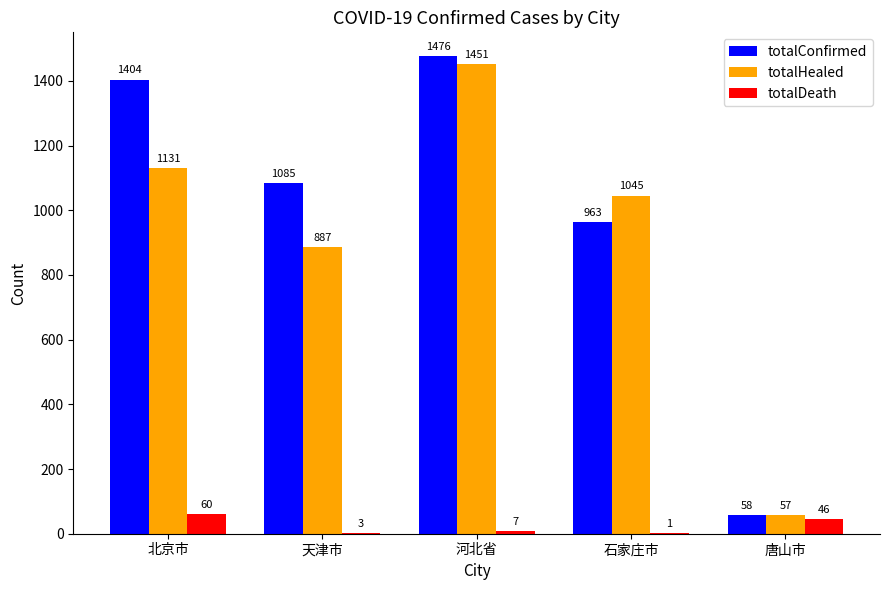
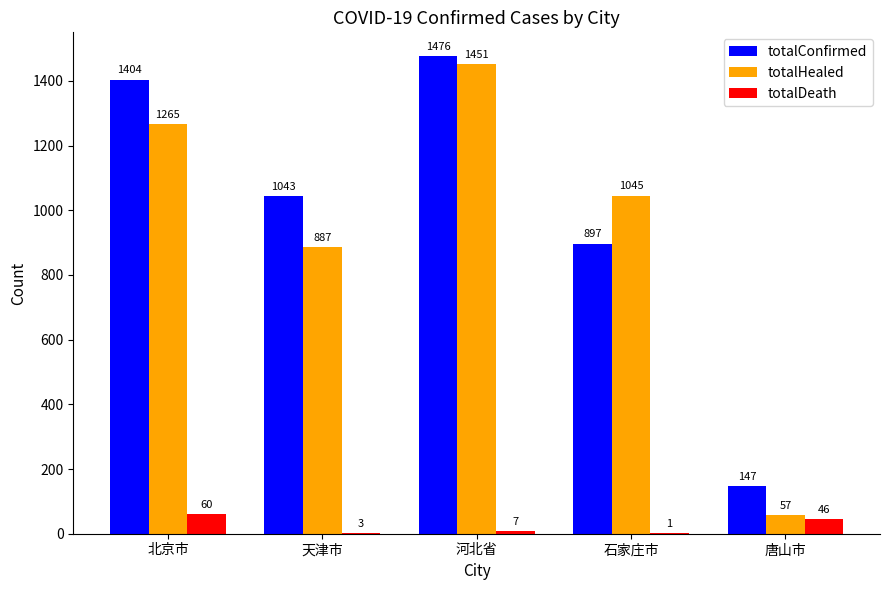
totalHealed, 北京市: 1131 -> 1265
totalConfirmed, 天津市: 1085 -> 1043
totalConfirmed, 石家庄市: 963 -> 897
totalConfirmed, 唐山市: 58 -> 147
